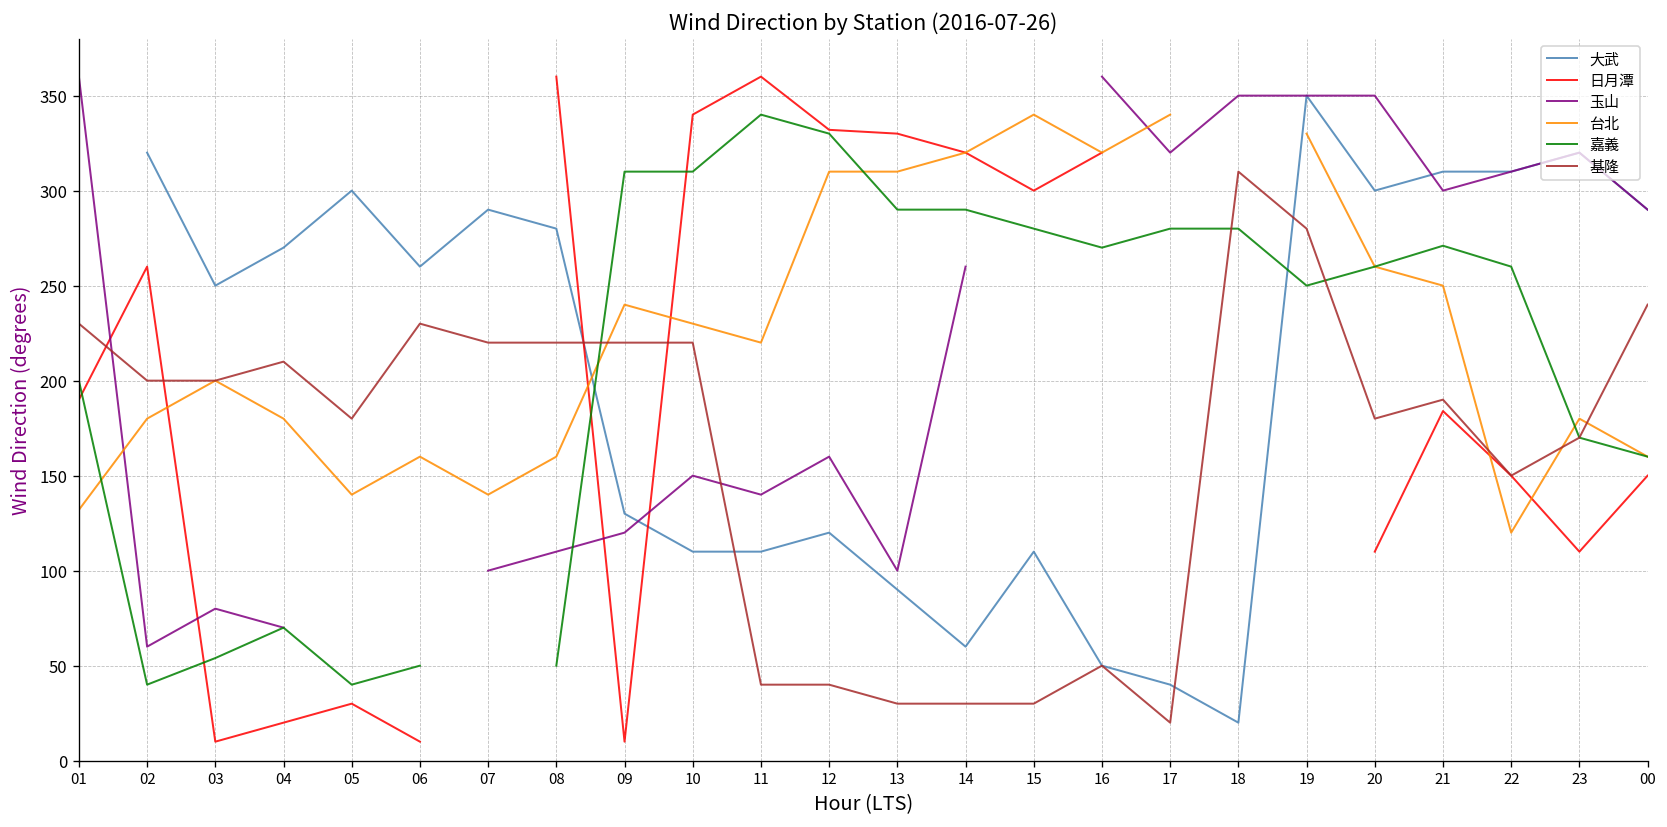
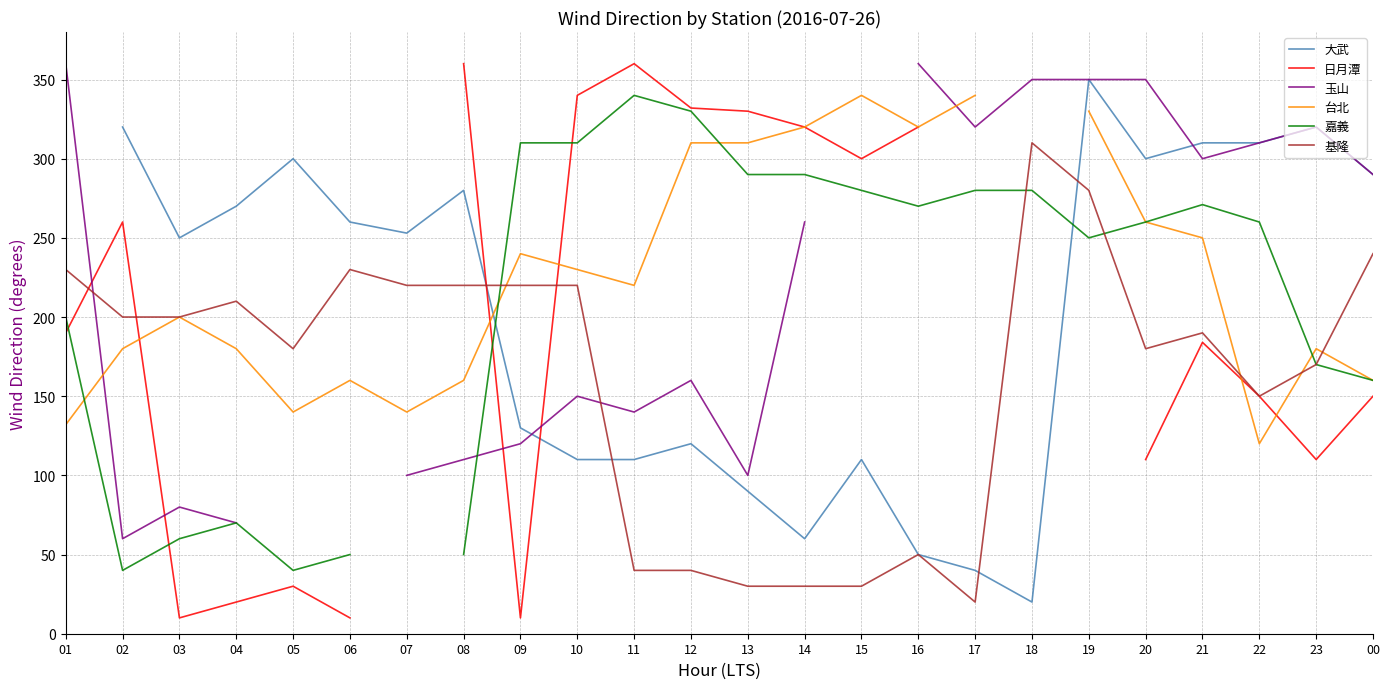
嘉義, 03: 54 -> 60
大武, 07: 290 -> 253
